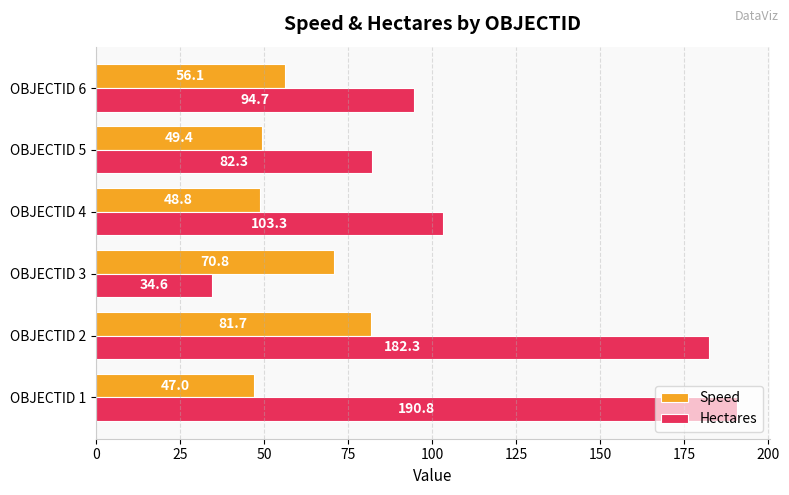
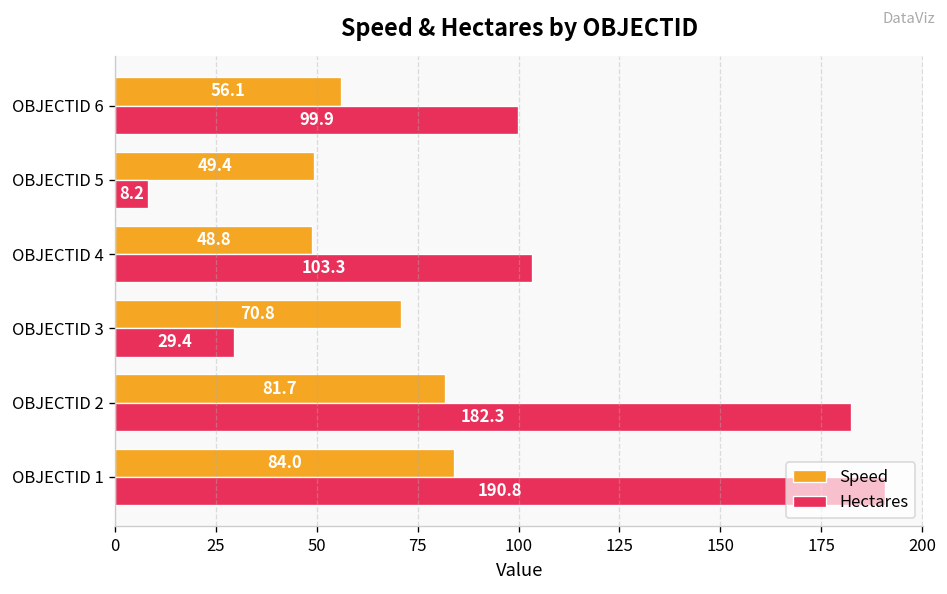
Hectares, OBJECTID 6: 94.7 -> 99.9
Hectares, OBJECTID 5: 82.3 -> 8.2
Hectares, OBJECTID 3: 34.6 -> 29.4
Speed, OBJECTID 1: 47.0 -> 84.0
